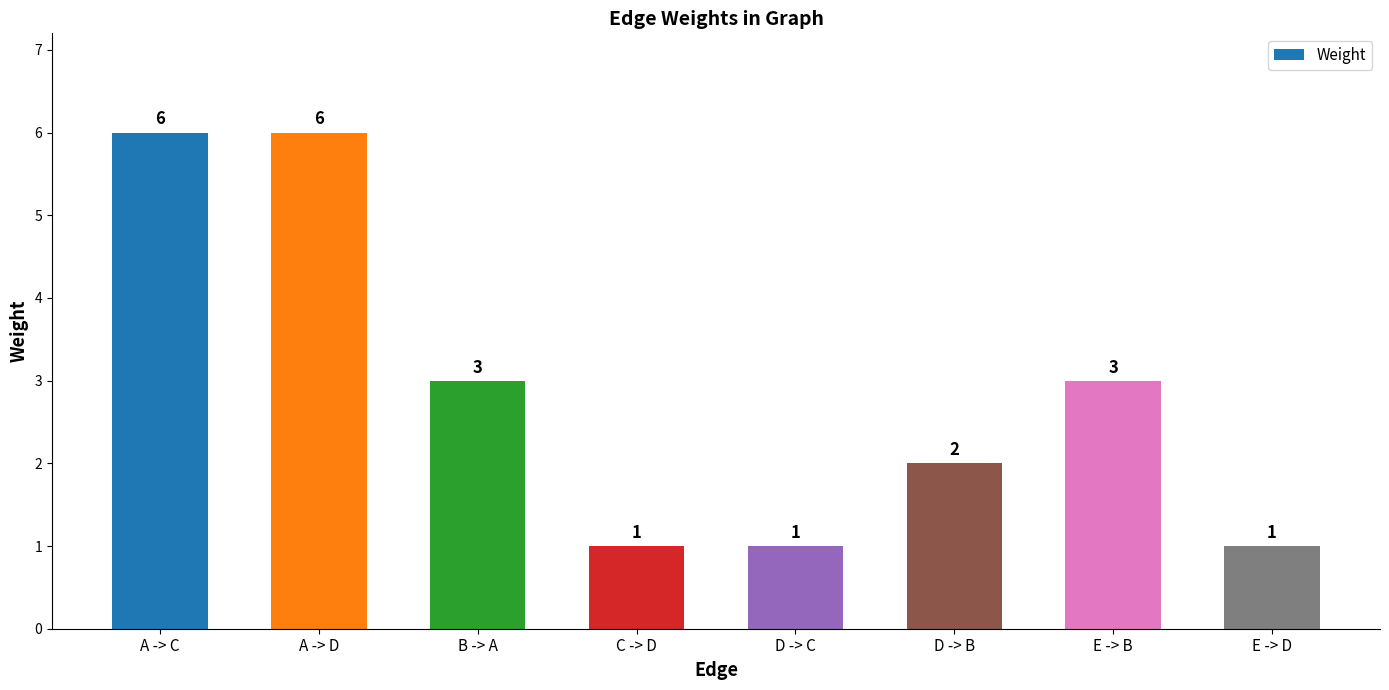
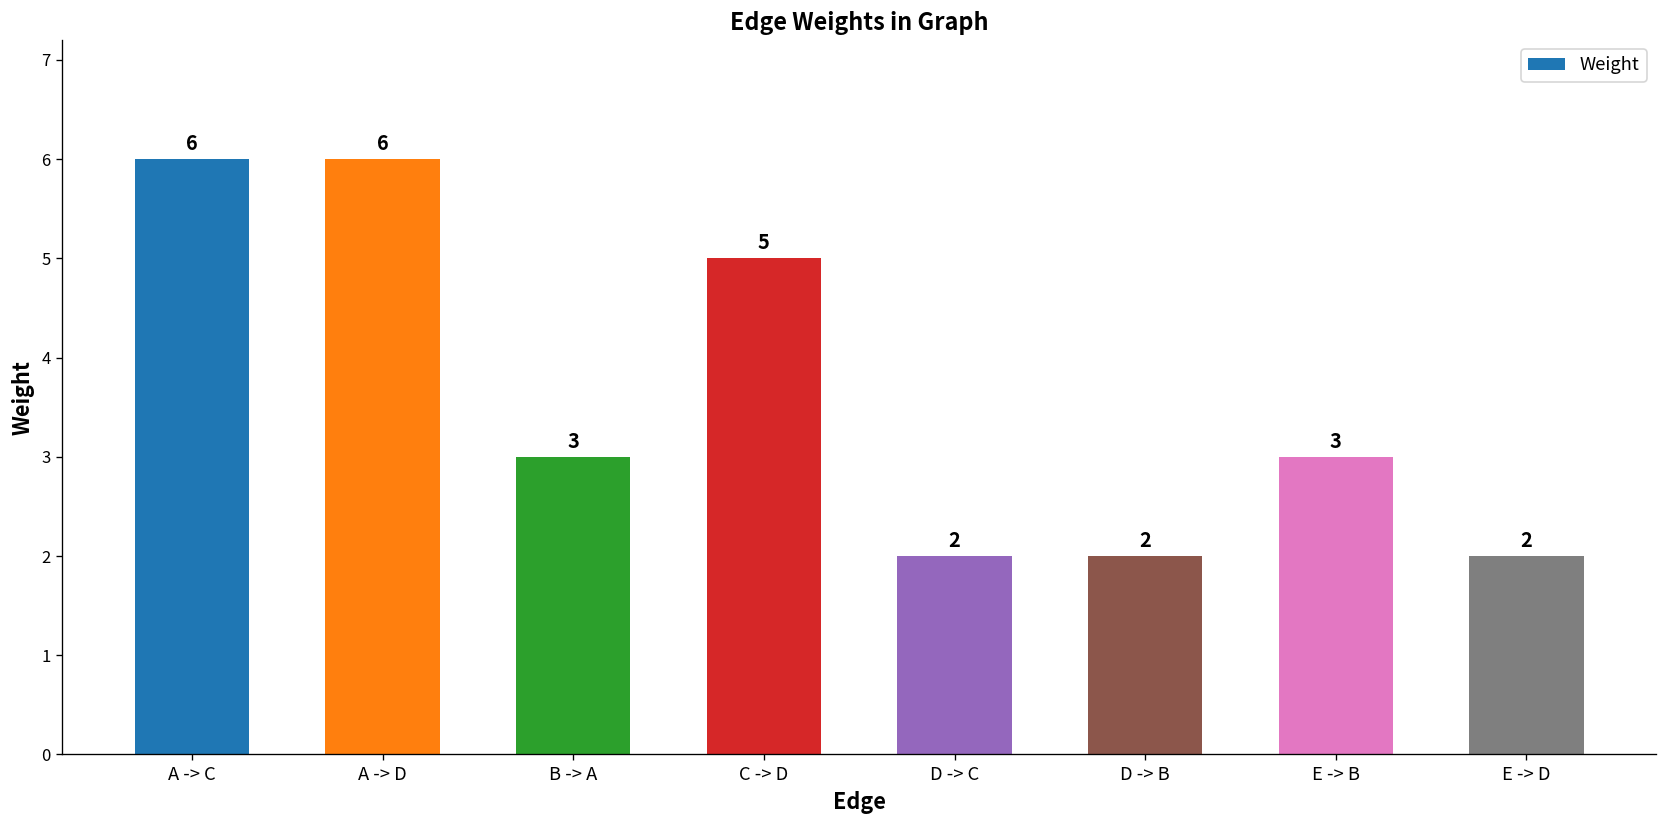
C -> D: 1 -> 5
D -> C: 1 -> 2
E -> D: 1 -> 2
